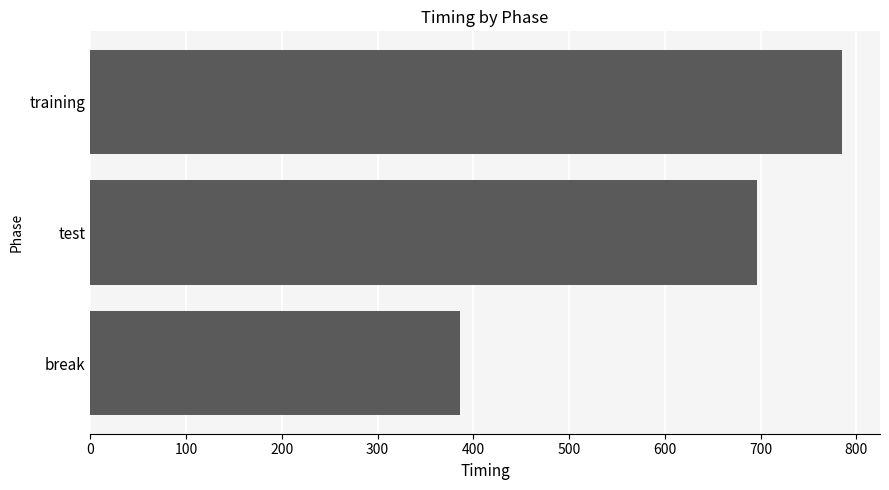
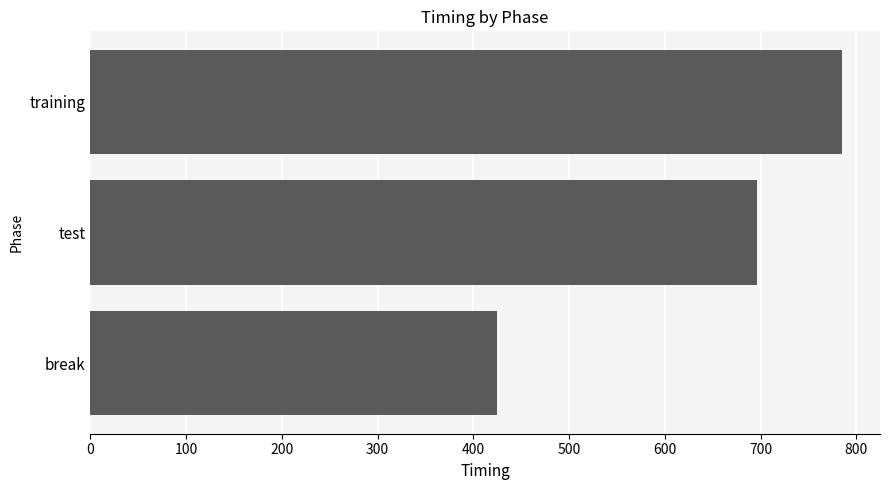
break: 390 -> 420
